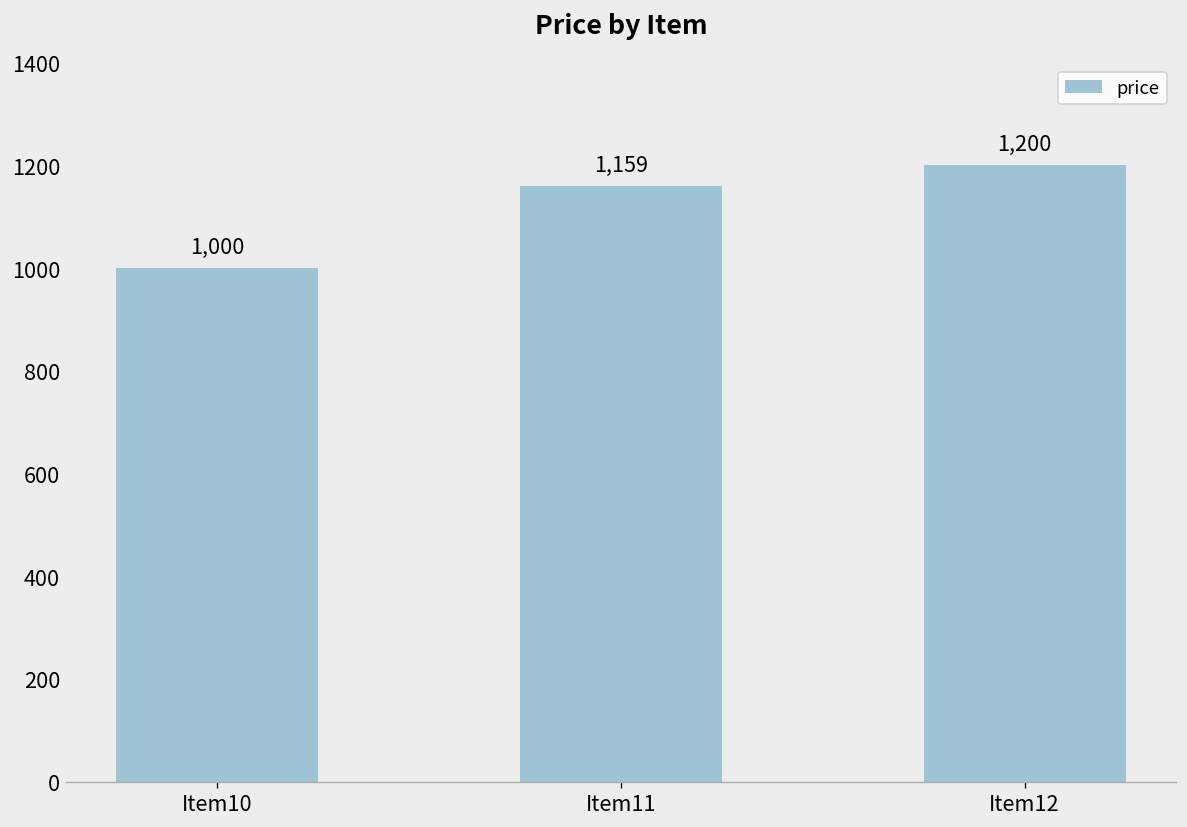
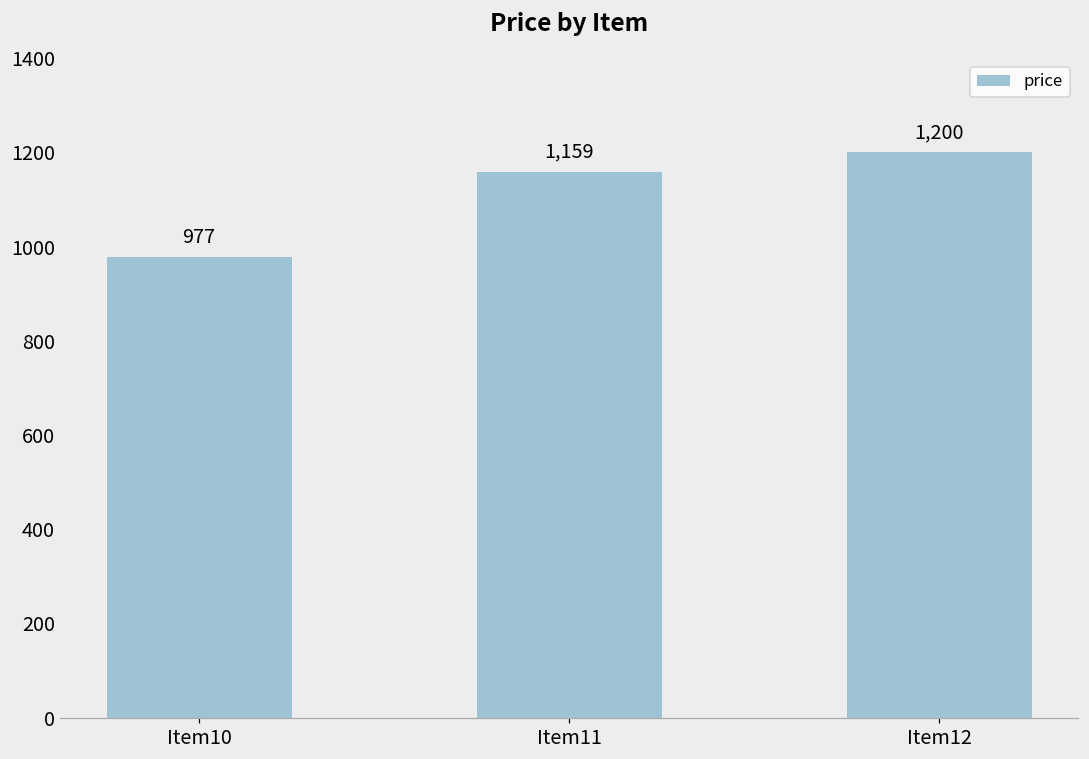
Item10: 1,000 -> 977
